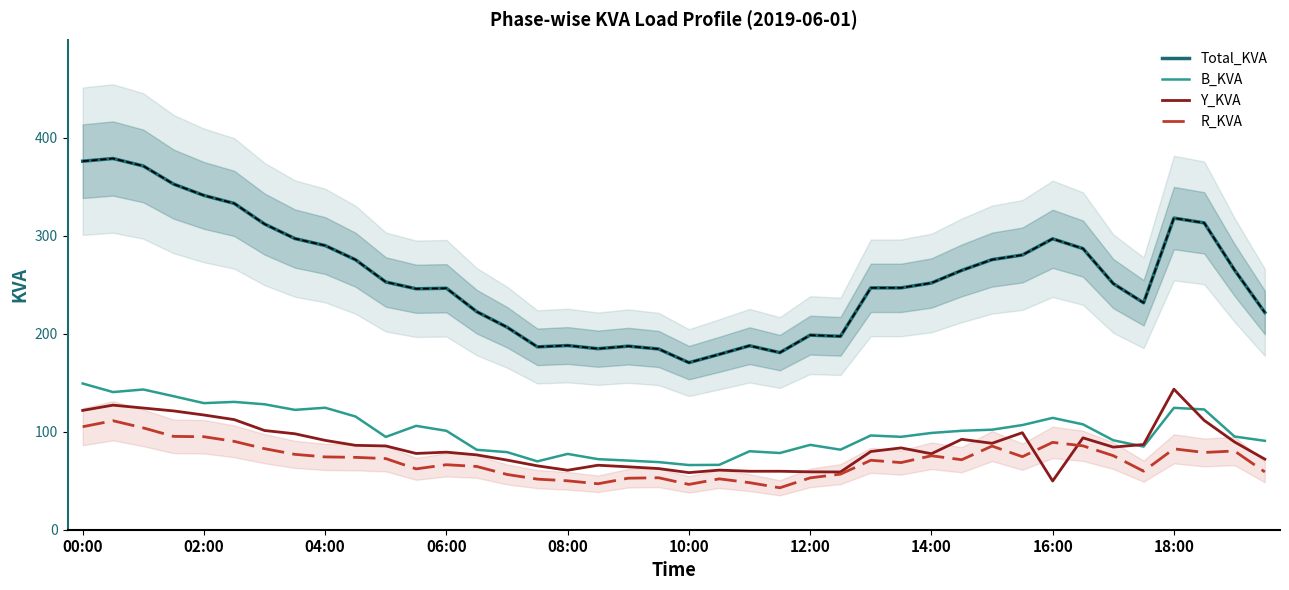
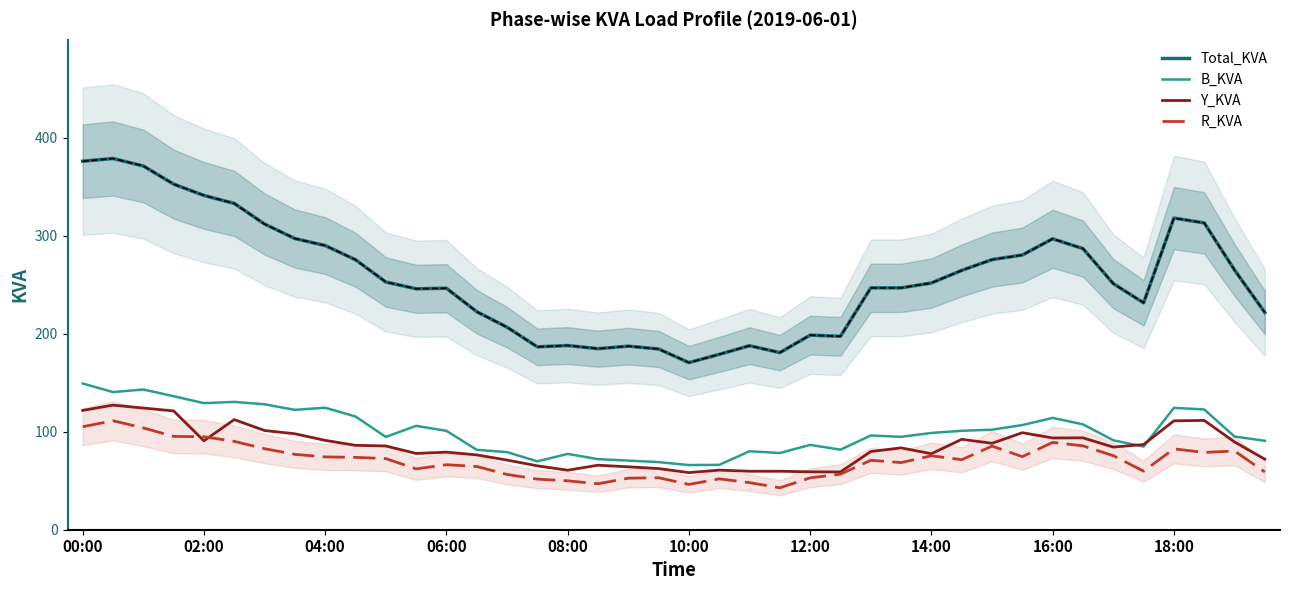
Y_KVA, 02:00: 120 -> 90
Y_KVA, 16:00: 50 -> 90
Y_KVA, 18:00: 140 -> 110
